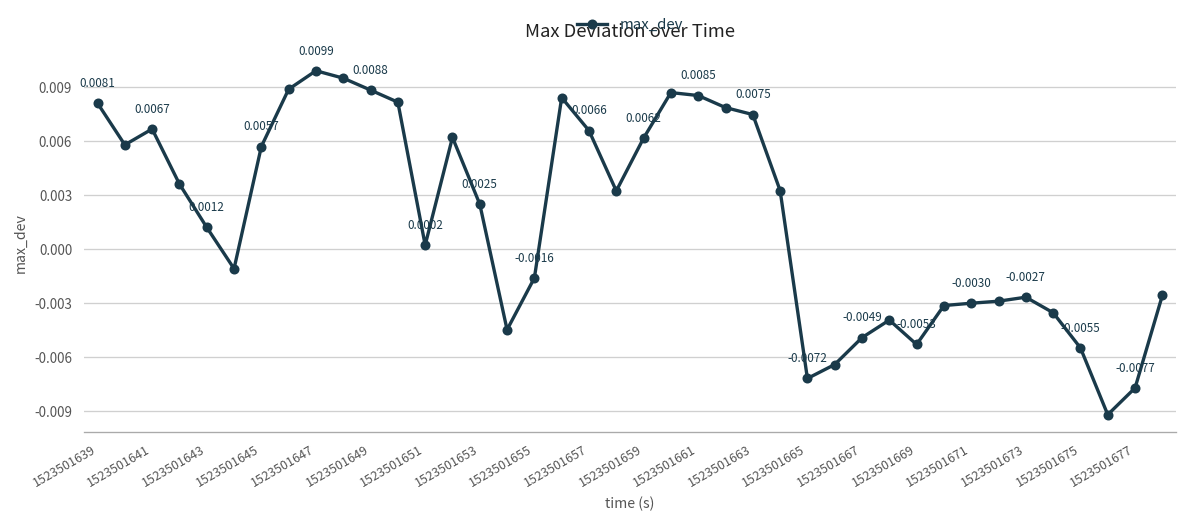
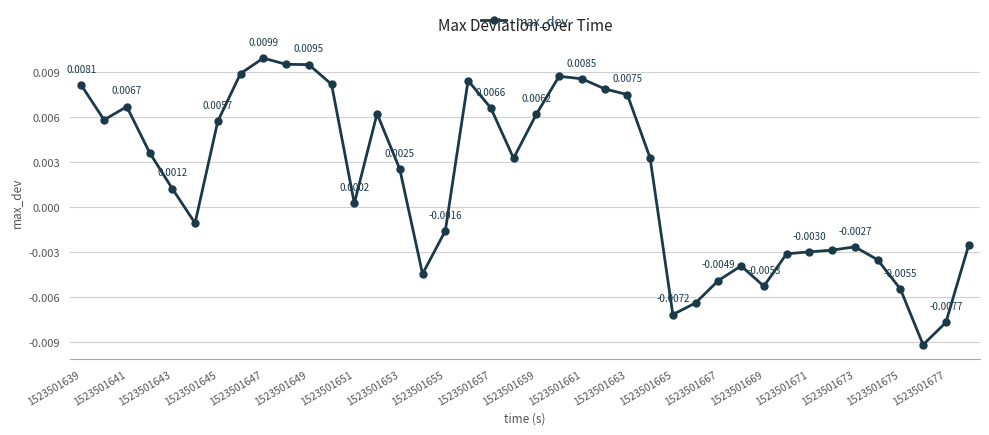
1523501649: 0.0088 -> 0.0095
